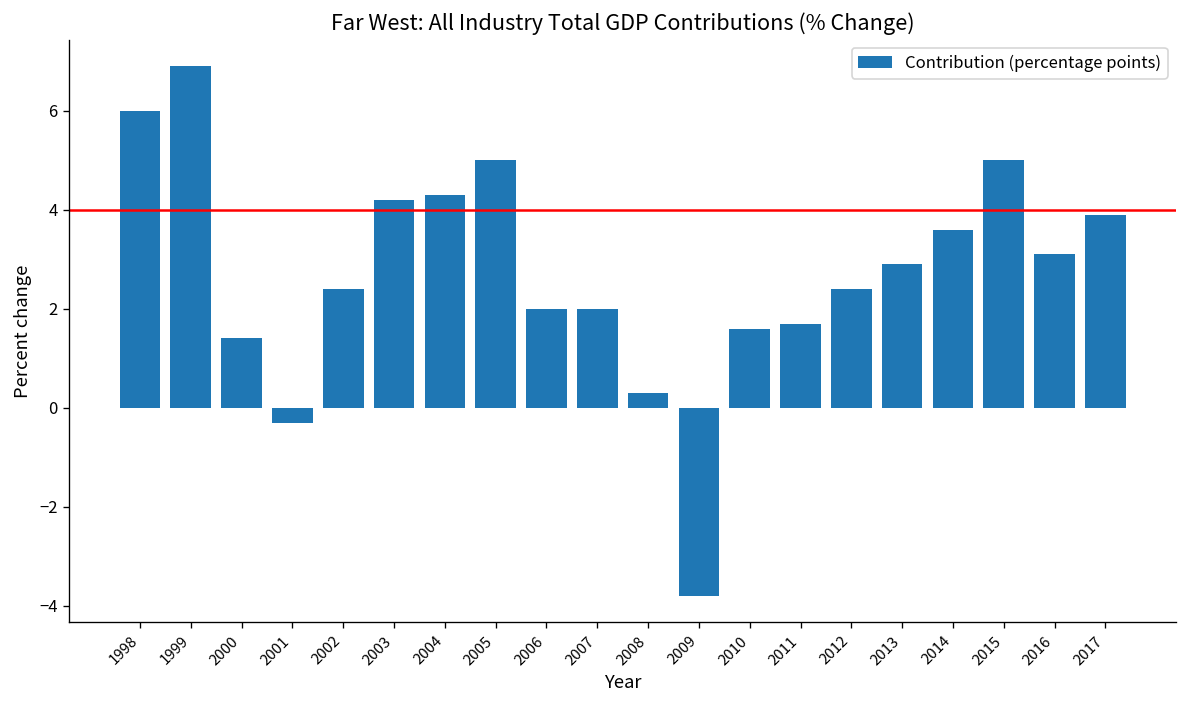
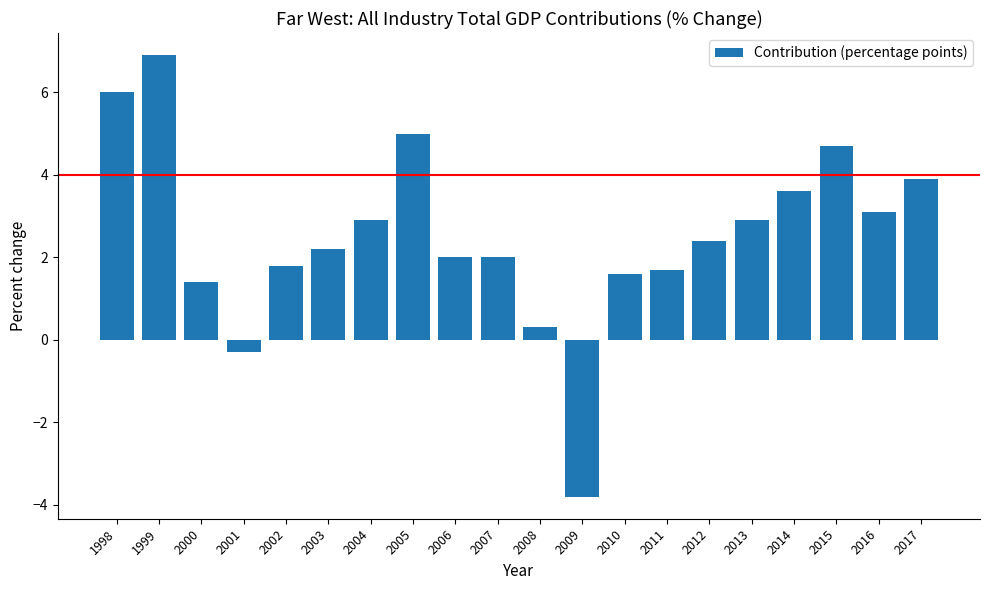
2002: 2.4 -> 1.8
2003: 4.2 -> 2.2
2004: 4.3 -> 2.9
2015: 5.0 -> 4.7
